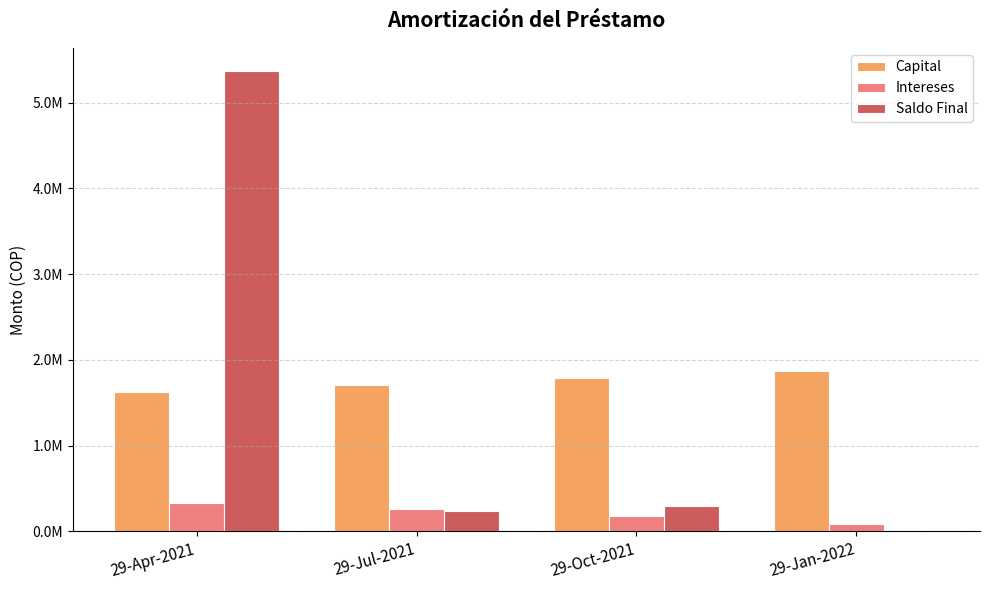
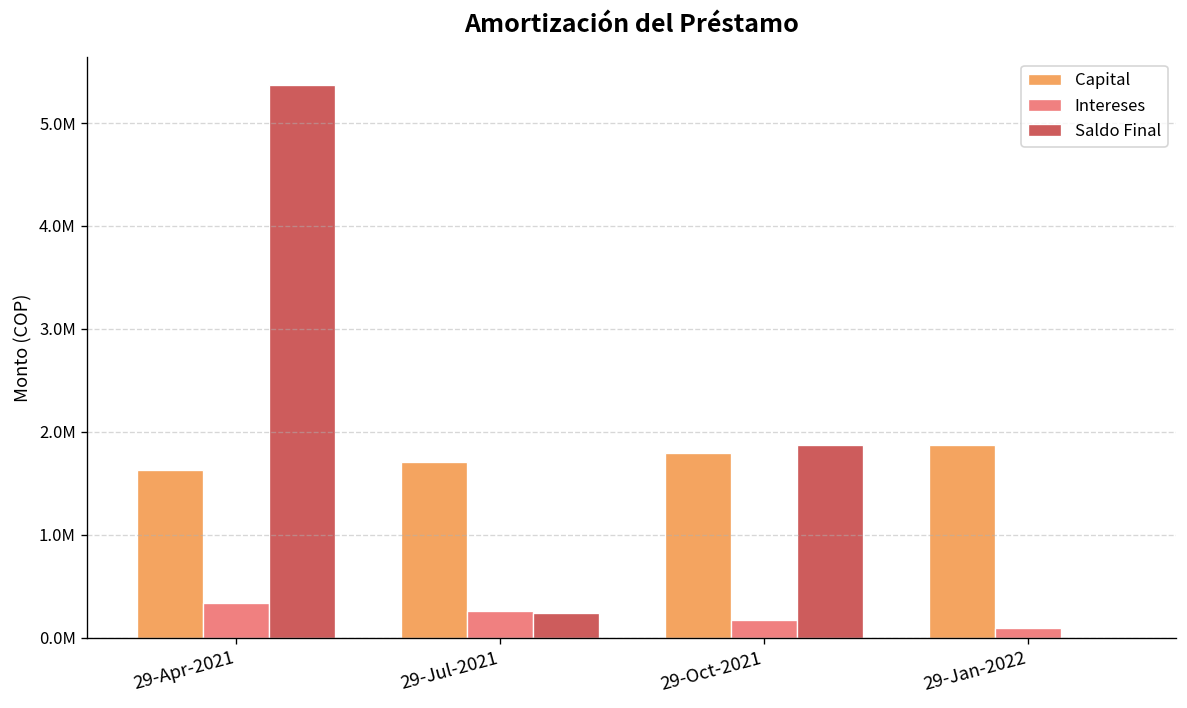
Saldo Final, 29-Oct-2021: 300000 -> 1900000
